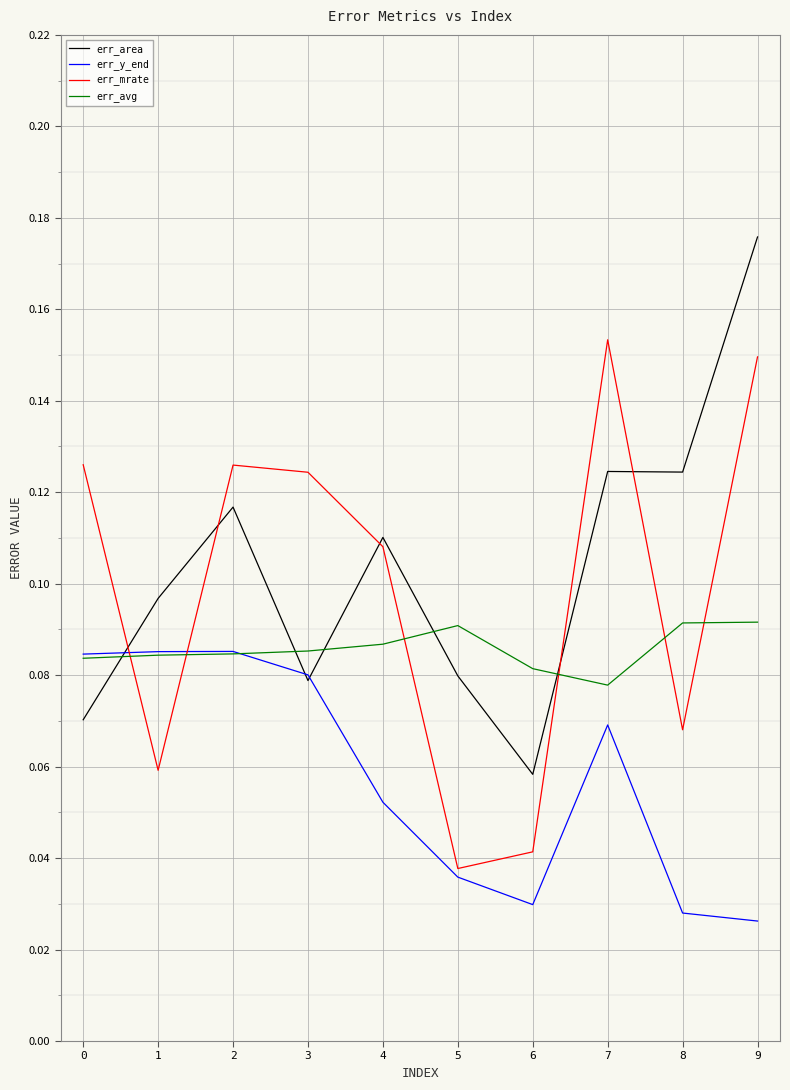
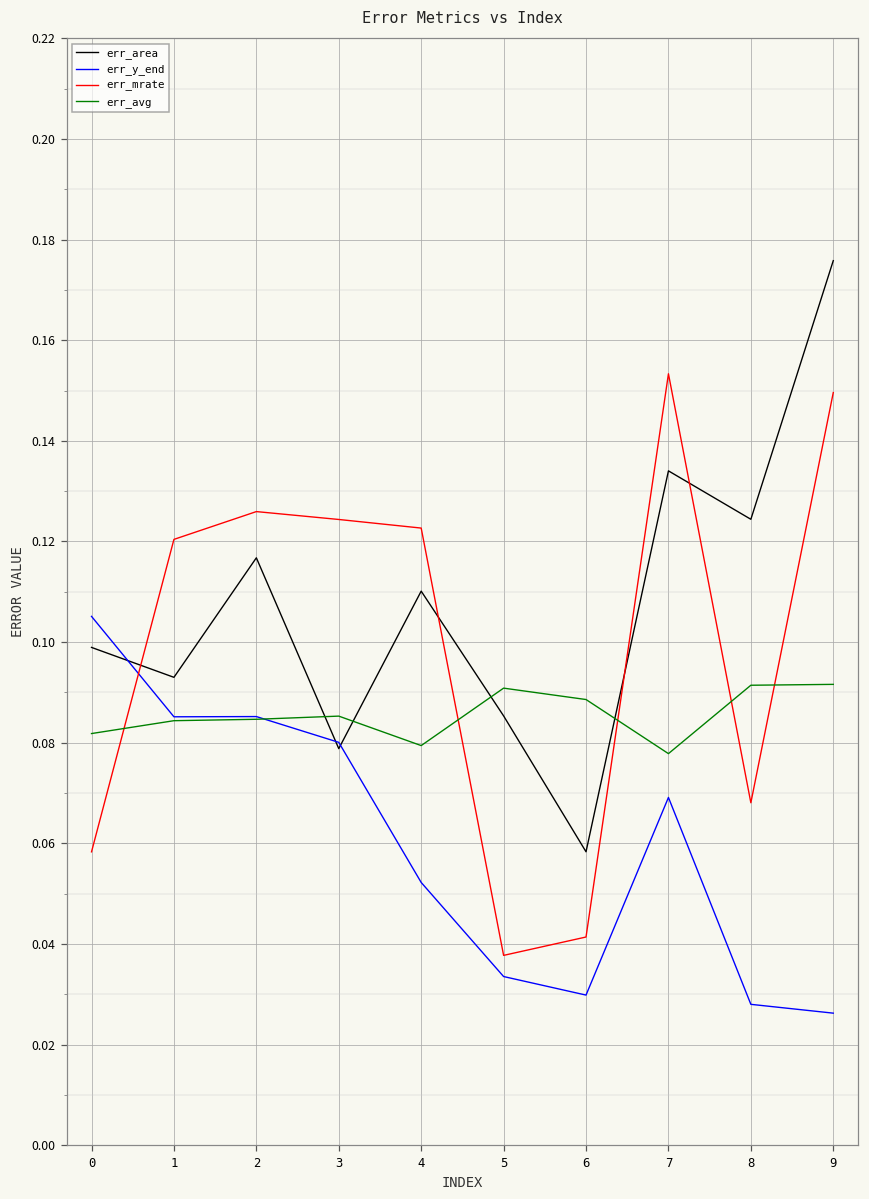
err_area, 0: 0.070 -> 0.099
err_y_end, 0: 0.085 -> 0.105
err_mrate, 0: 0.126 -> 0.058
err_avg, 0: 0.084 -> 0.082
err_area, 1: 0.097 -> 0.093
err_mrate, 1: 0.059 -> 0.120
err_mrate, 4: 0.108 -> 0.123
err_avg, 4: 0.087 -> 0.079
err_area, 5: 0.080 -> 0.085
err_y_end, 5: 0.036 -> 0.034
err_avg, 6: 0.081 -> 0.089
err_area, 7: 0.125 -> 0.134
